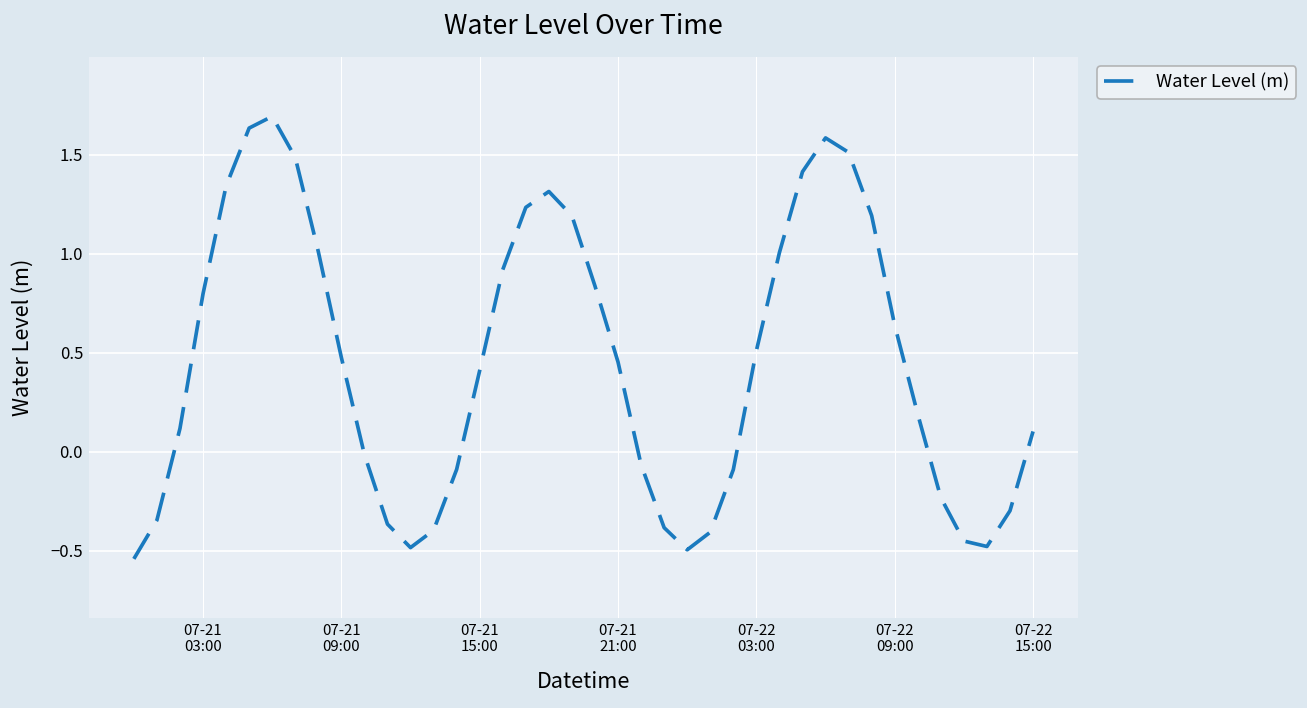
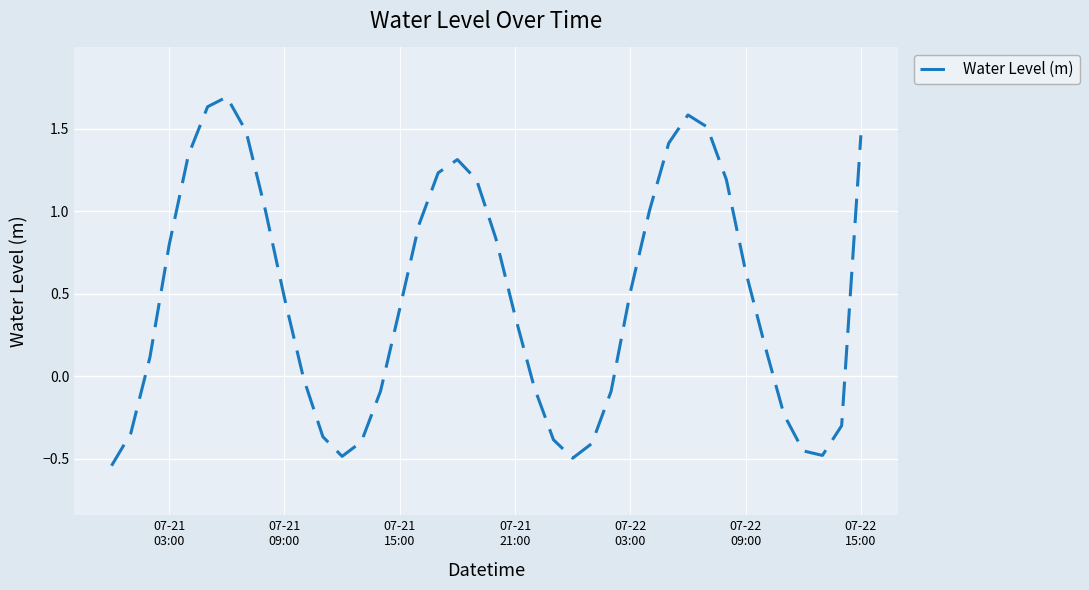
07-21 21:00: 0.45 -> 0.37
07-22 15:00: 0.10 -> 1.46
